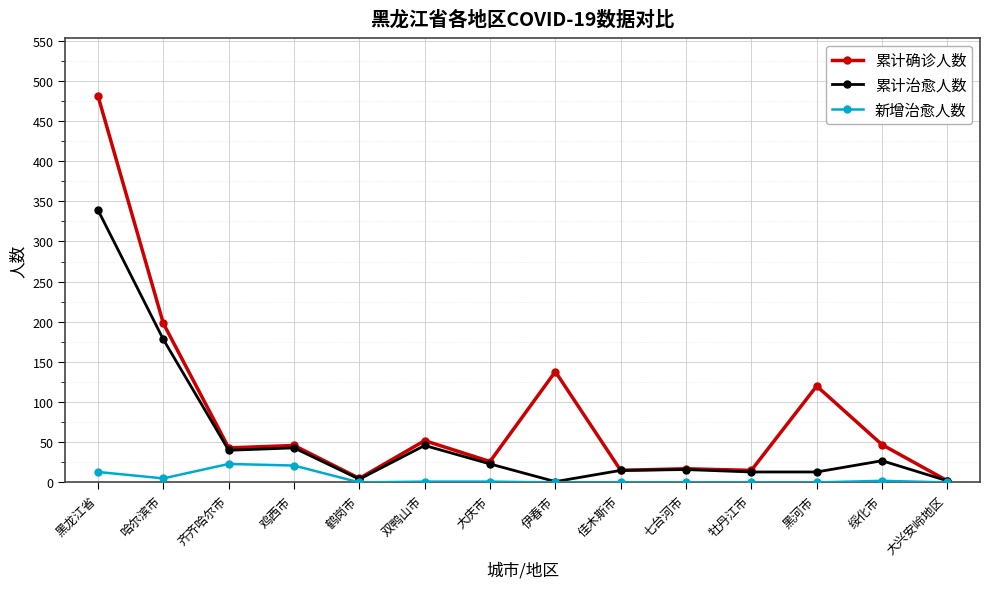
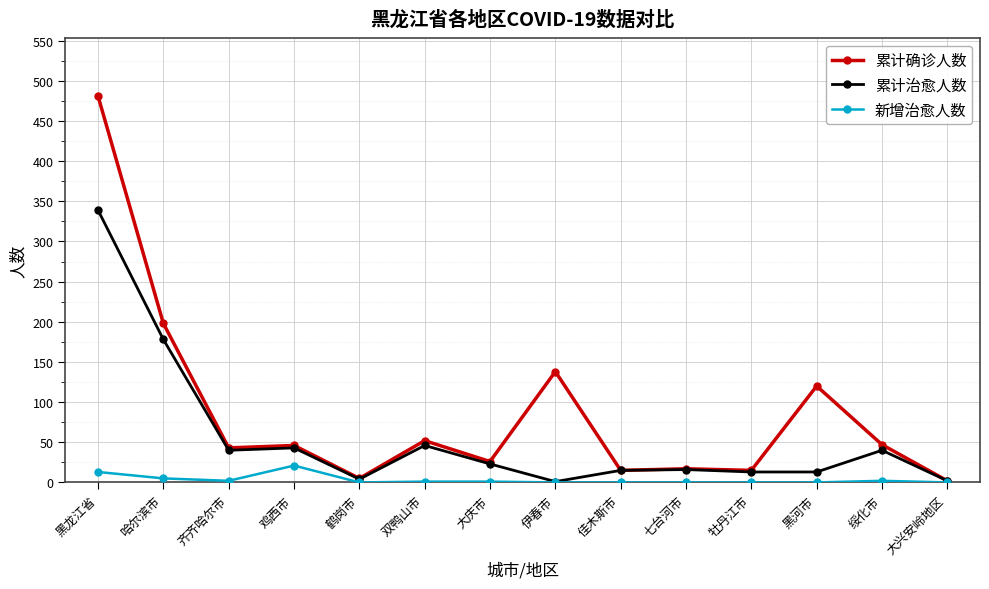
新增治愈人数, 齐齐哈尔市: 20 -> 0
累计治愈人数, 绥化市: 30 -> 40
